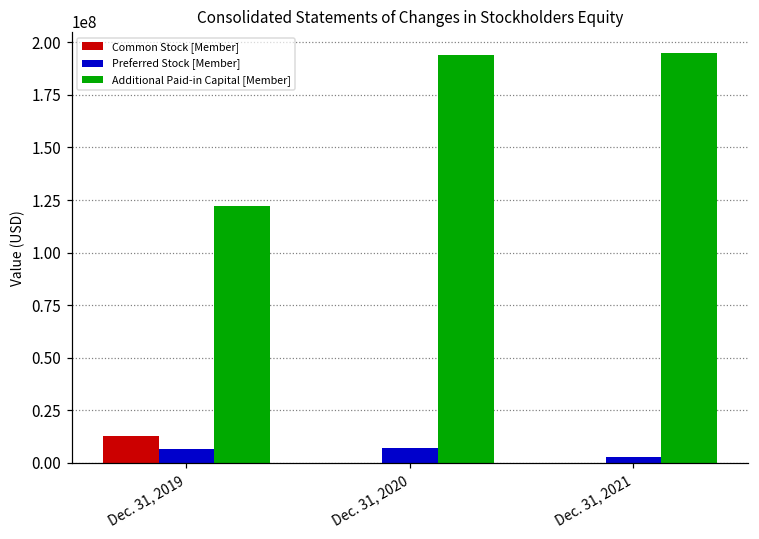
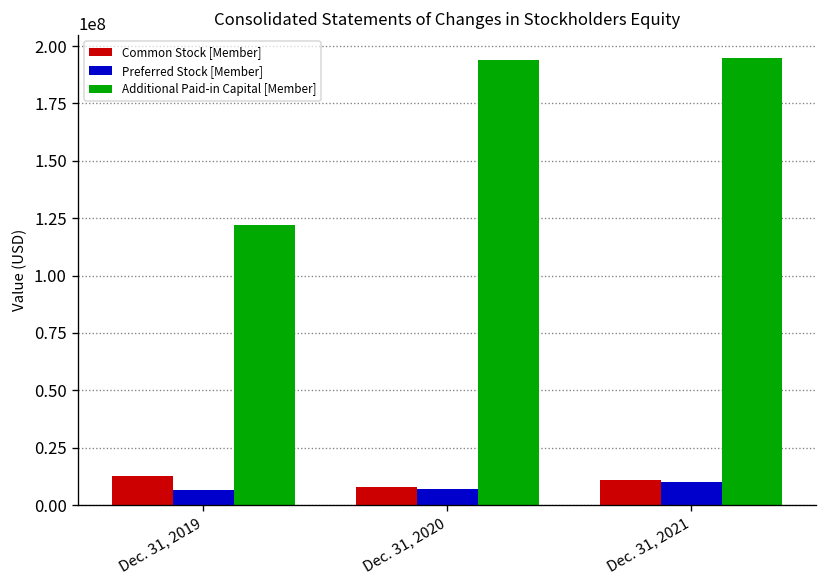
Common Stock [Member], Dec. 31, 2020: 0 -> 8000000
Common Stock [Member], Dec. 31, 2021: 0 -> 11000000
Preferred Stock [Member], Dec. 31, 2021: 3000000 -> 10000000
